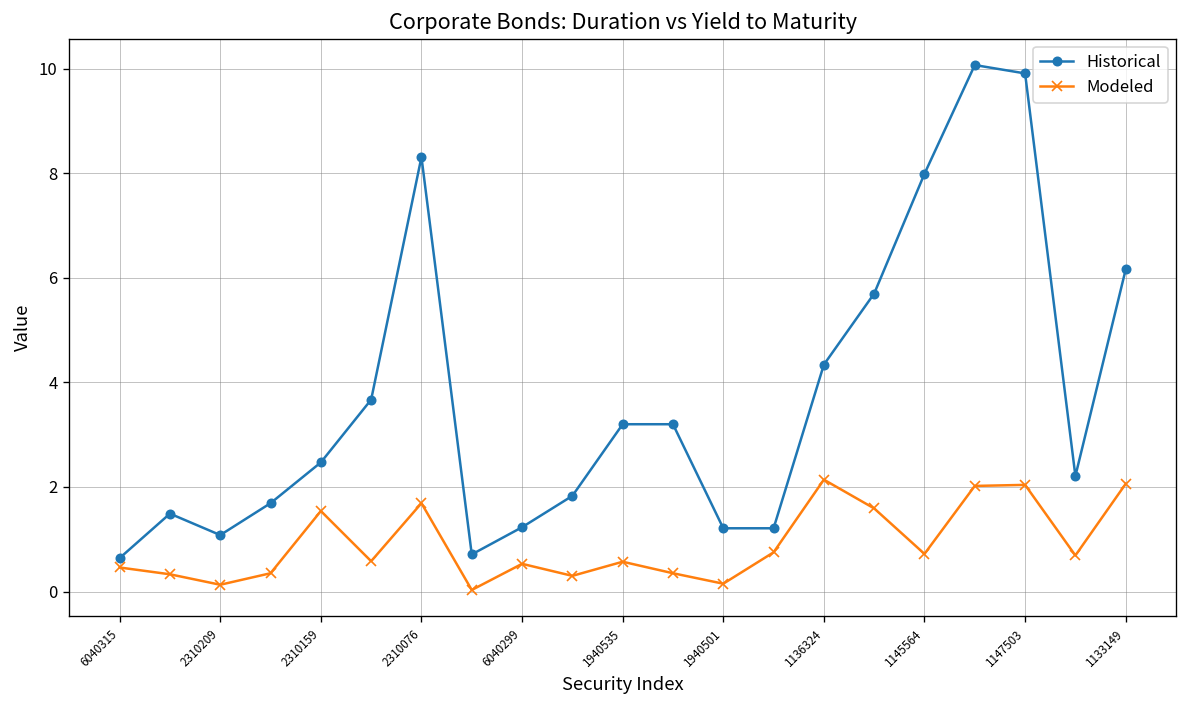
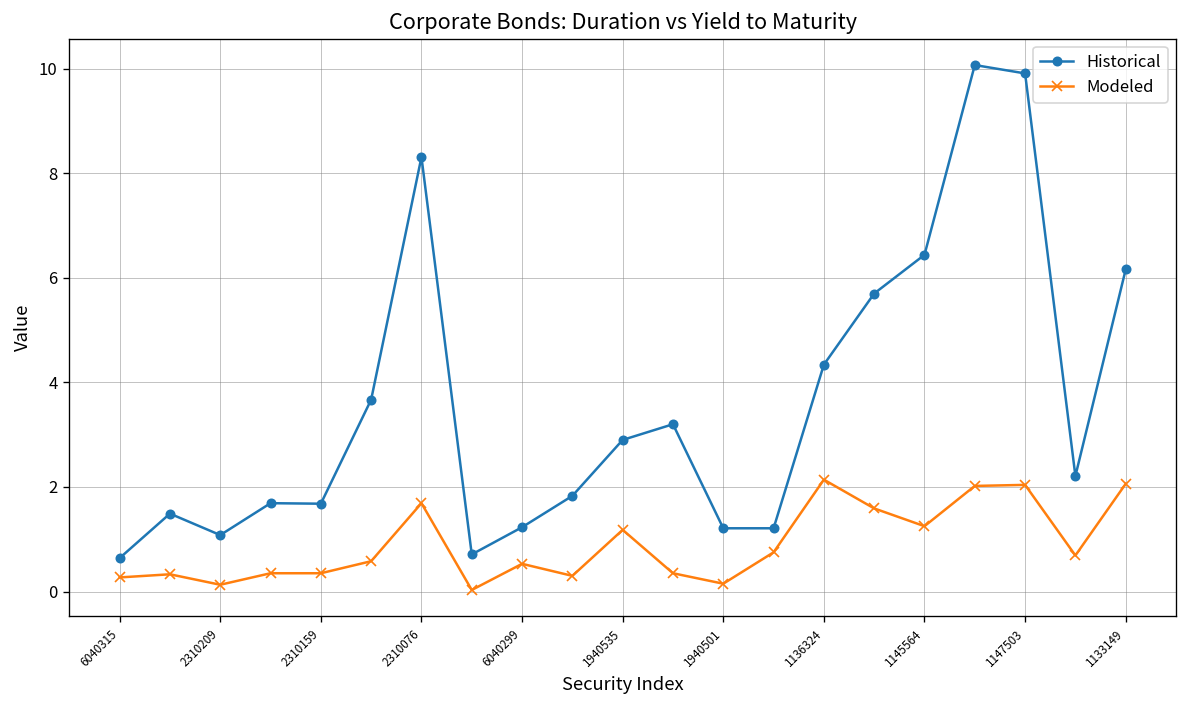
Modeled, 6040315: 0.5 -> 0.3
Historical, 2310159: 2.5 -> 1.7
Modeled, 2310159: 1.5 -> 0.4
Historical, 1940535: 3.2 -> 2.9
Modeled, 1940535: 0.6 -> 1.2
Historical, 1145564: 8.0 -> 6.4
Modeled, 1145564: 0.7 -> 1.3
